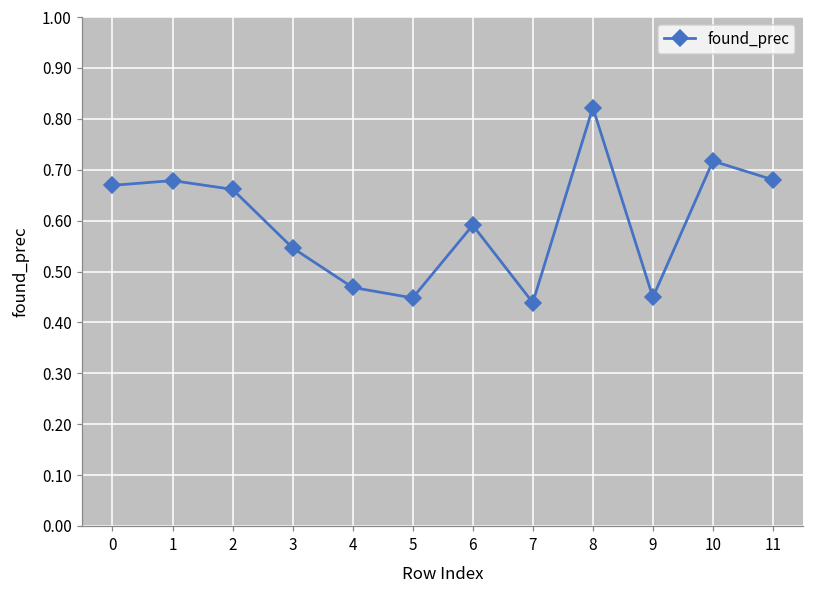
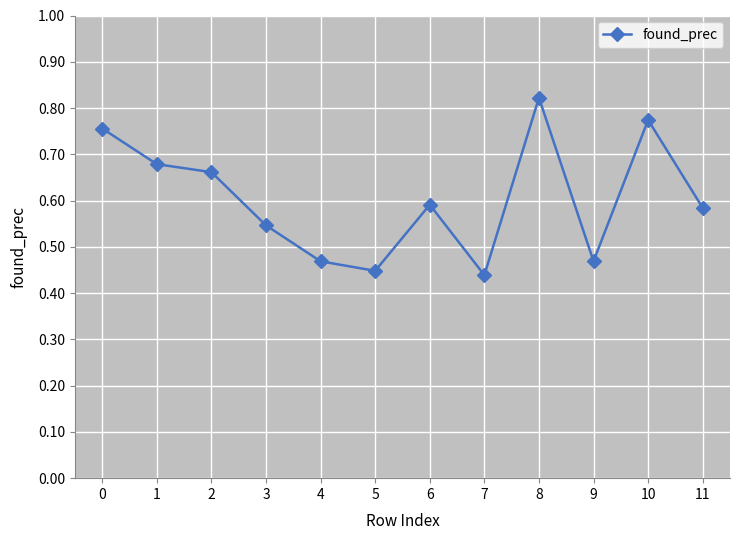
0: 0.67 -> 0.76
9: 0.45 -> 0.47
10: 0.72 -> 0.77
11: 0.68 -> 0.58
